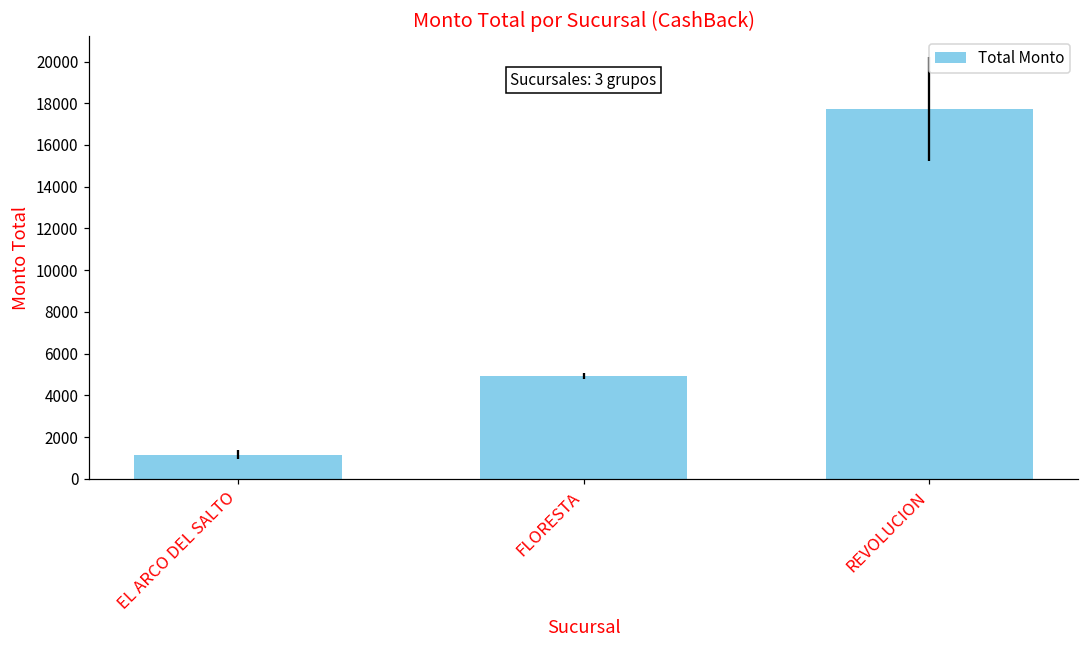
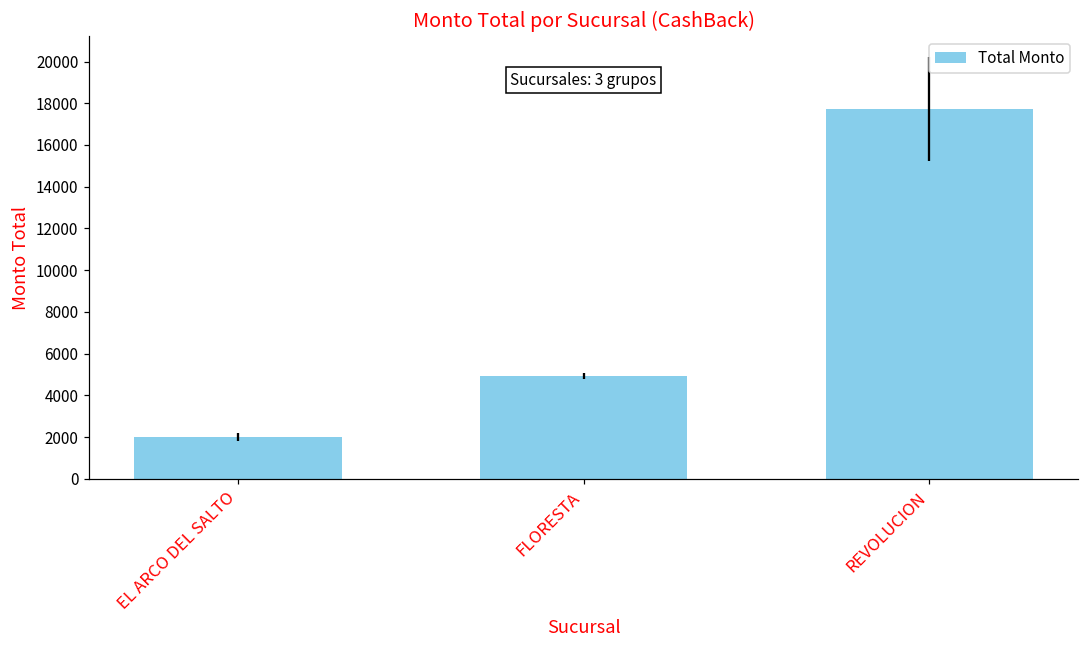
EL ARCO DEL SALTO: 1200 -> 2000
